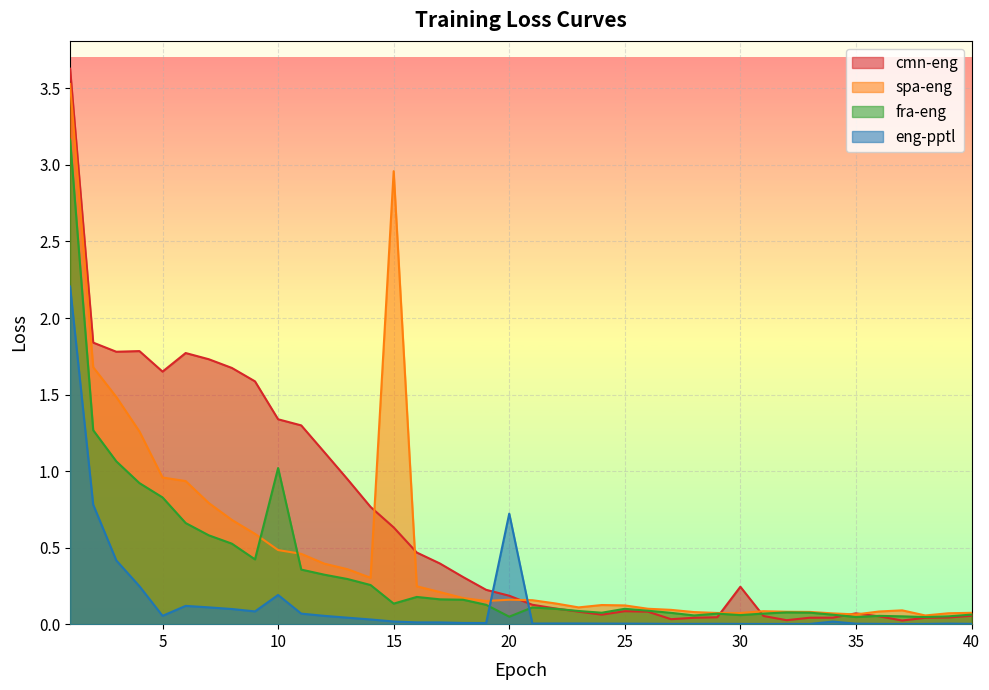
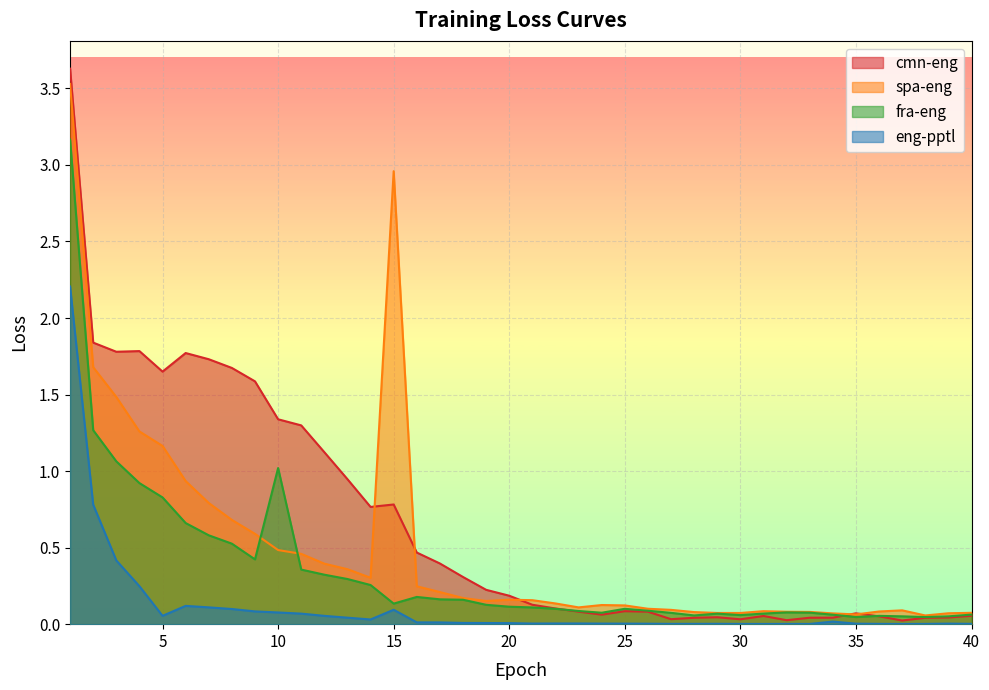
spa-eng, 5: 0.96 -> 1.16
eng-pptl, 10: 0.19 -> 0.08
cmn-eng, 15: 0.63 -> 0.78
eng-pptl, 15: 0.02 -> 0.09
fra-eng, 20: 0.05 -> 0.11
eng-pptl, 20: 0.72 -> 0.01
cmn-eng, 30: 0.24 -> 0.03
